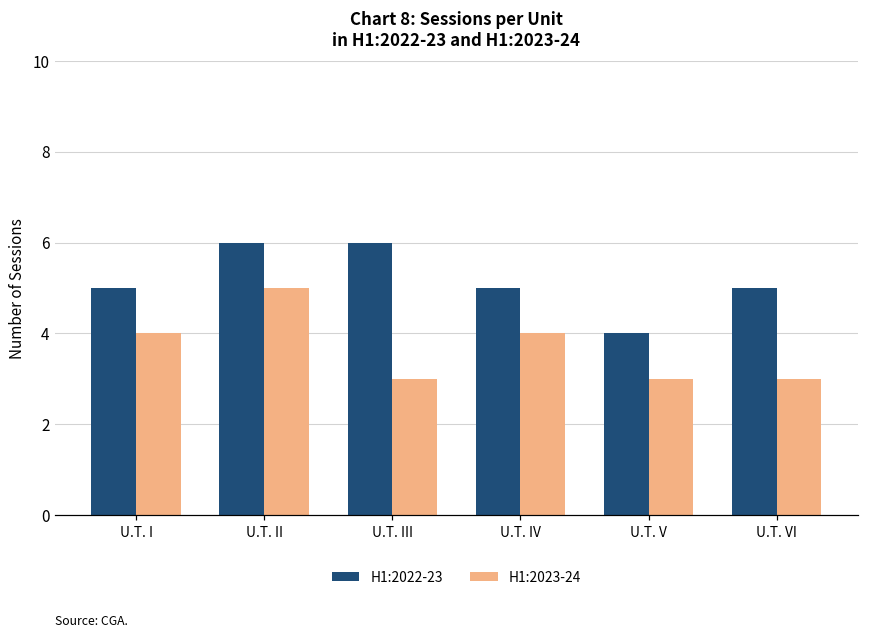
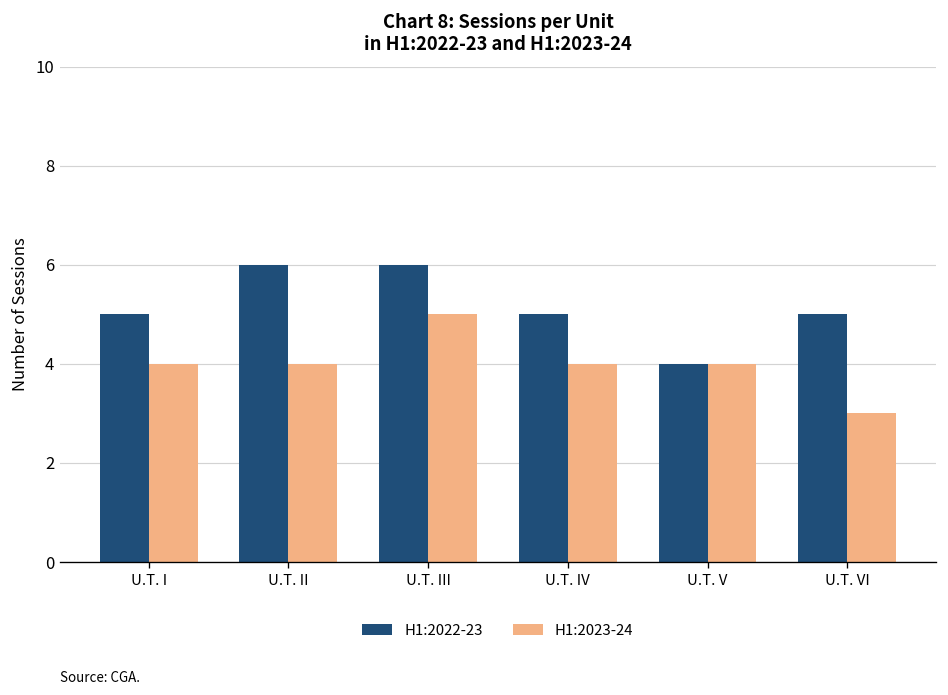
H1:2023-24, U.T. II: 5 -> 4
H1:2023-24, U.T. III: 3 -> 5
H1:2023-24, U.T. V: 3 -> 4
